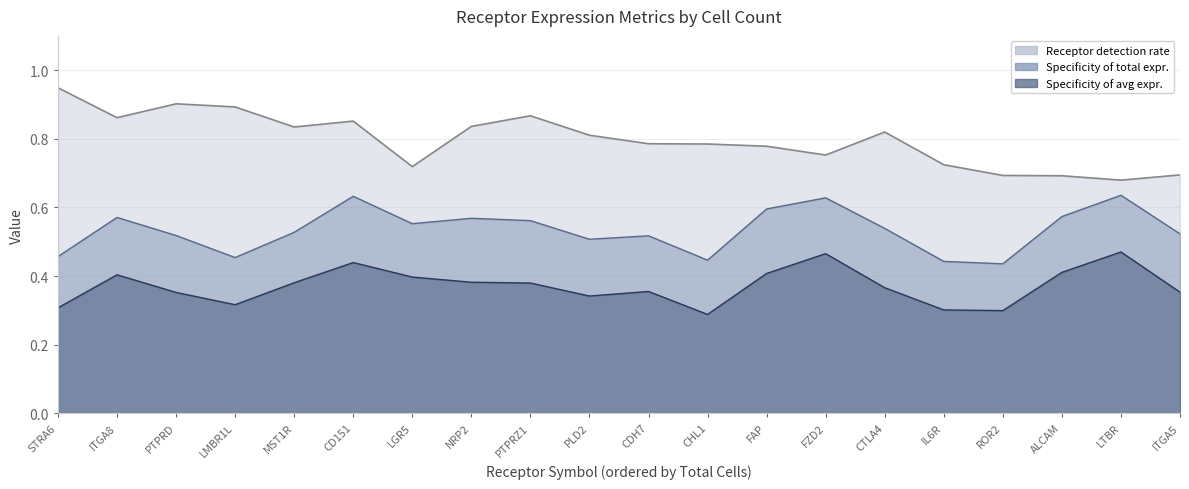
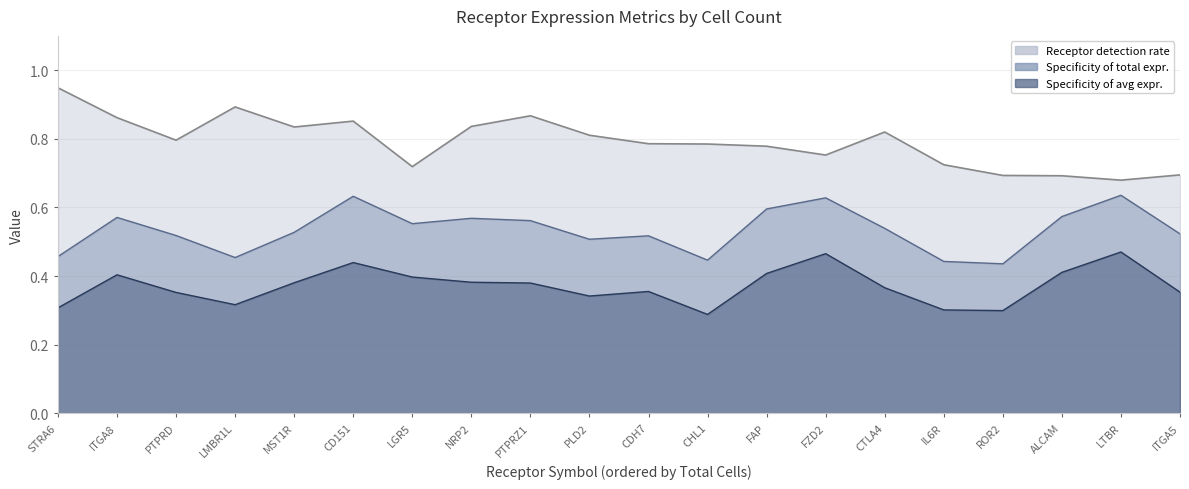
Receptor detection rate, PTPRD: 0.90 -> 0.80
